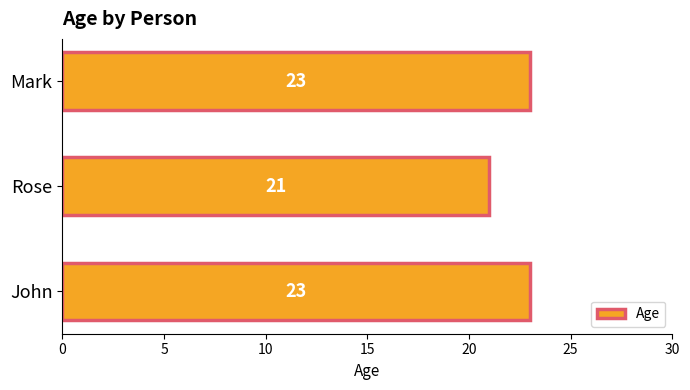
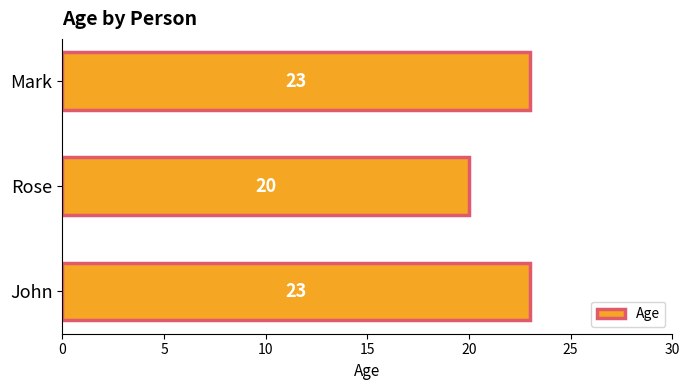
Rose: 21 -> 20
